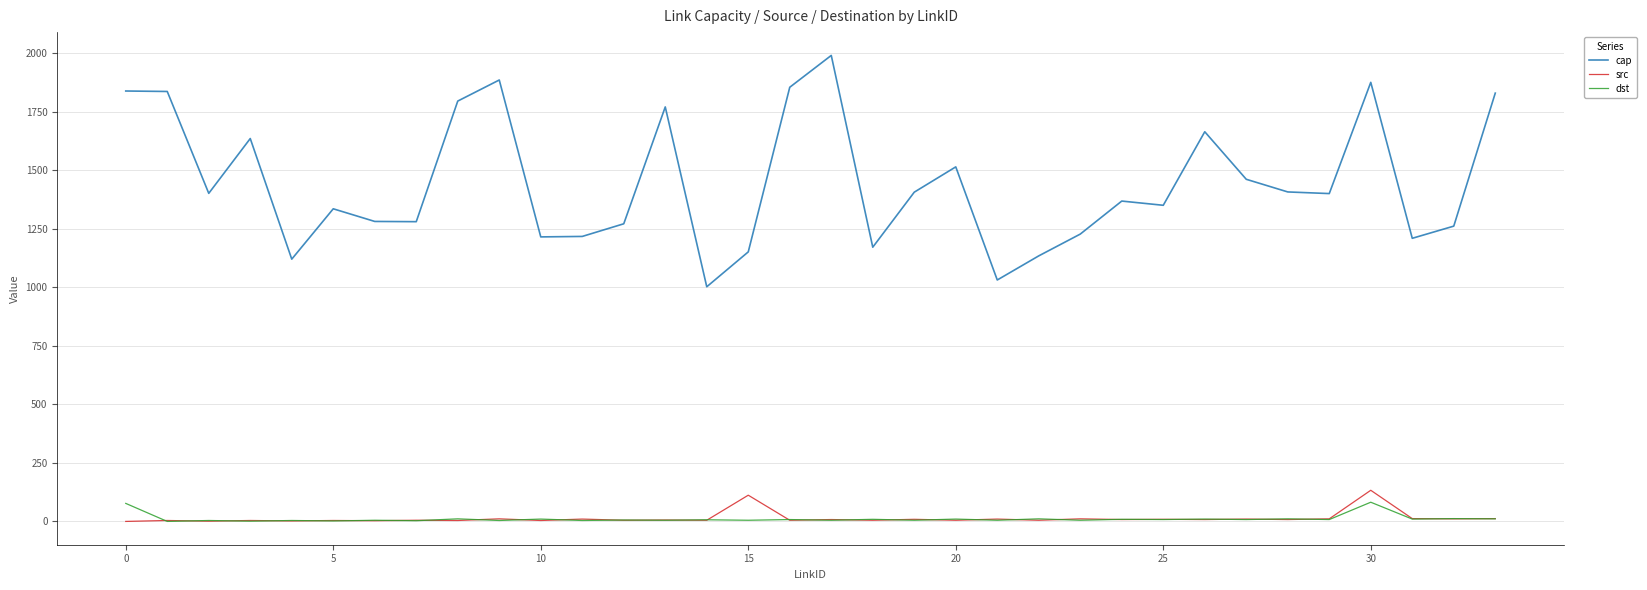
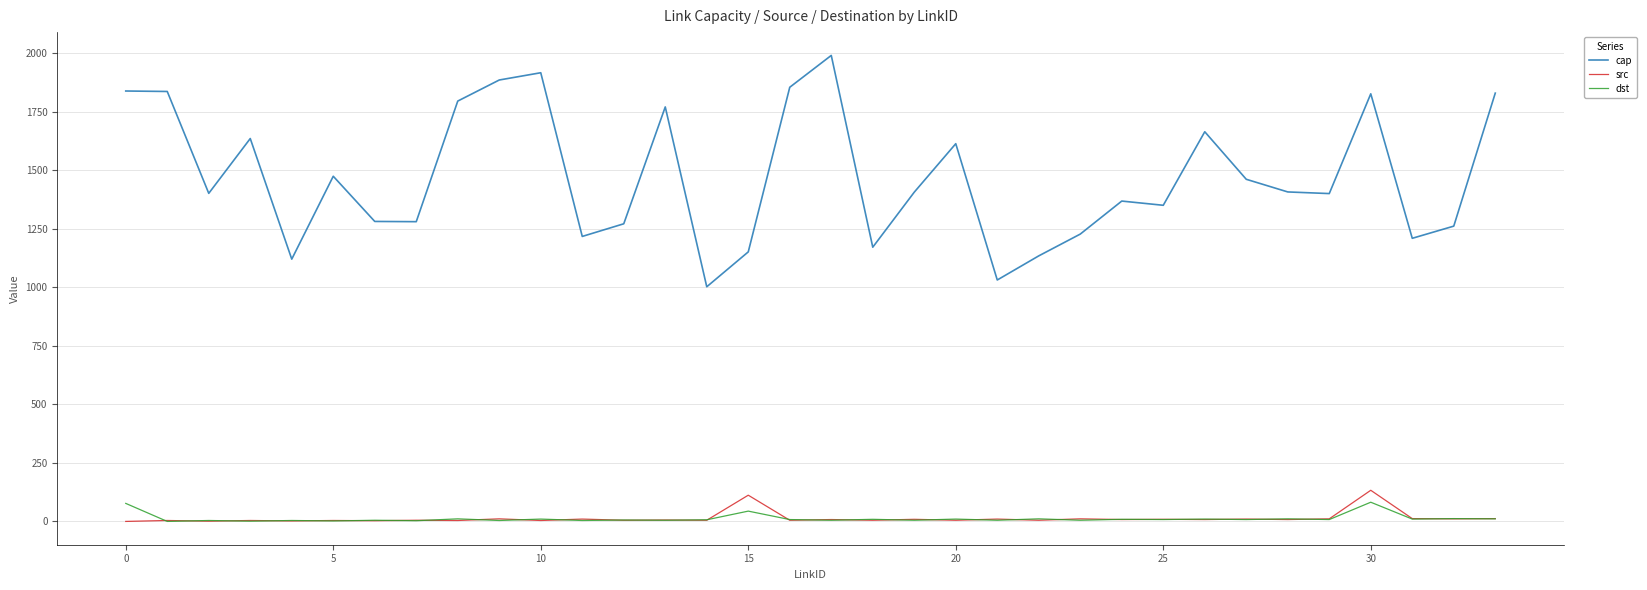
cap, 5: 1340 -> 1470
cap, 10: 1220 -> 1920
dst, 15: 10 -> 40
cap, 20: 1510 -> 1610
cap, 30: 1880 -> 1830
